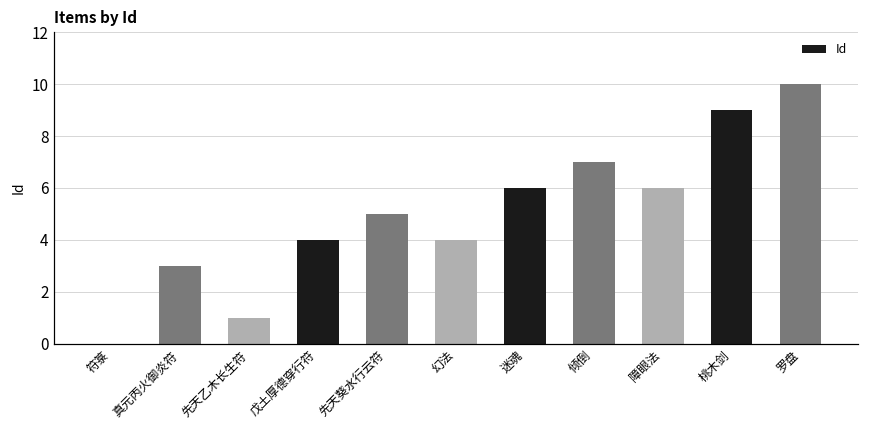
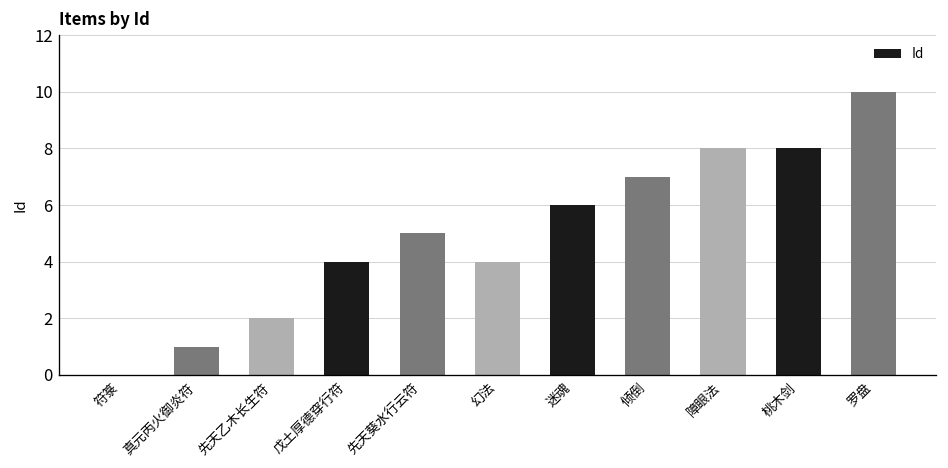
真元丙火御炎符: 3 -> 1
先天乙木长生符: 1 -> 2
障眼法: 6 -> 8
桃木剑: 9 -> 8
